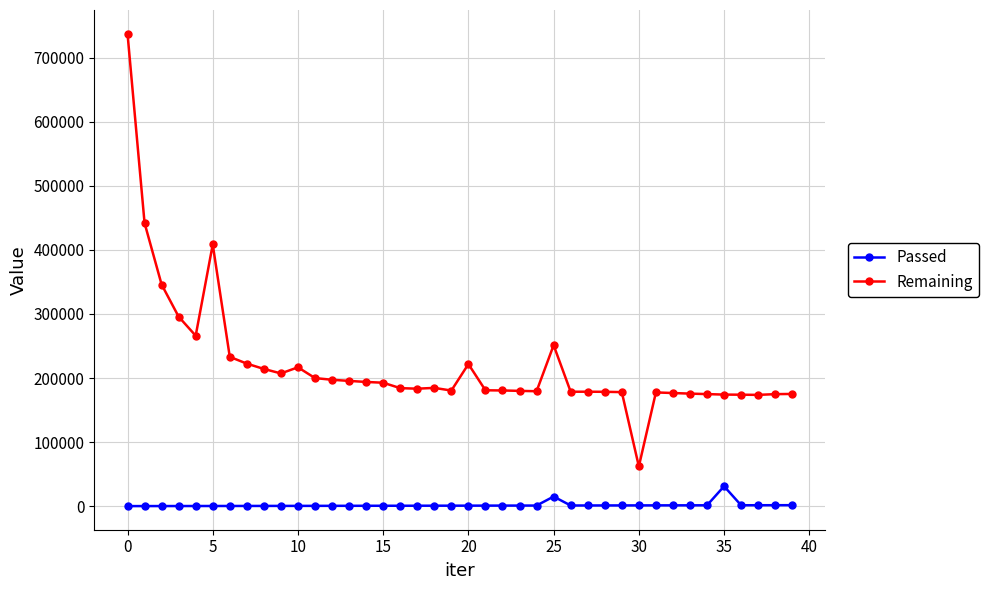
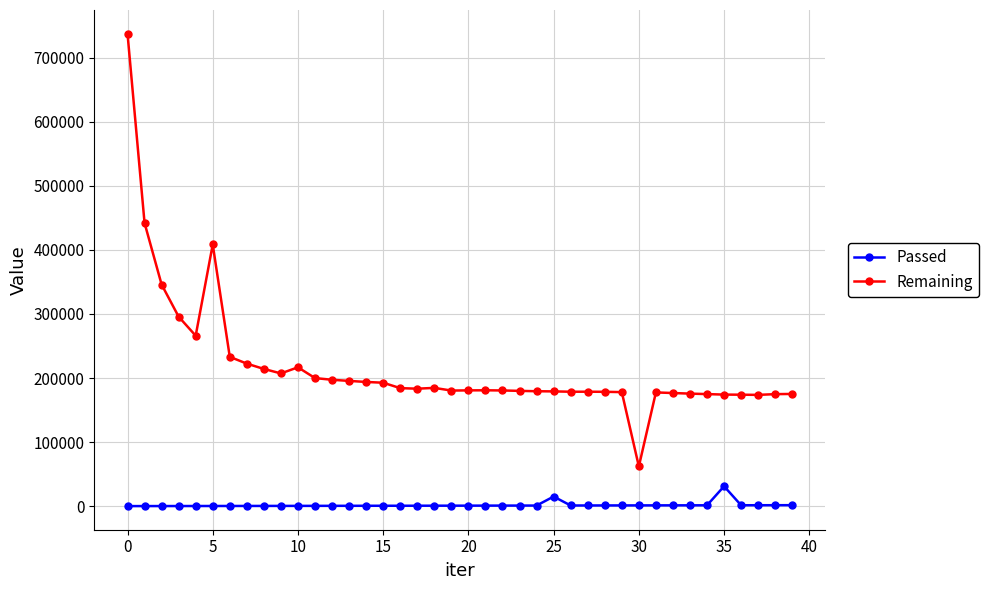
Remaining, 20: 220000 -> 180000
Remaining, 25: 250000 -> 180000
